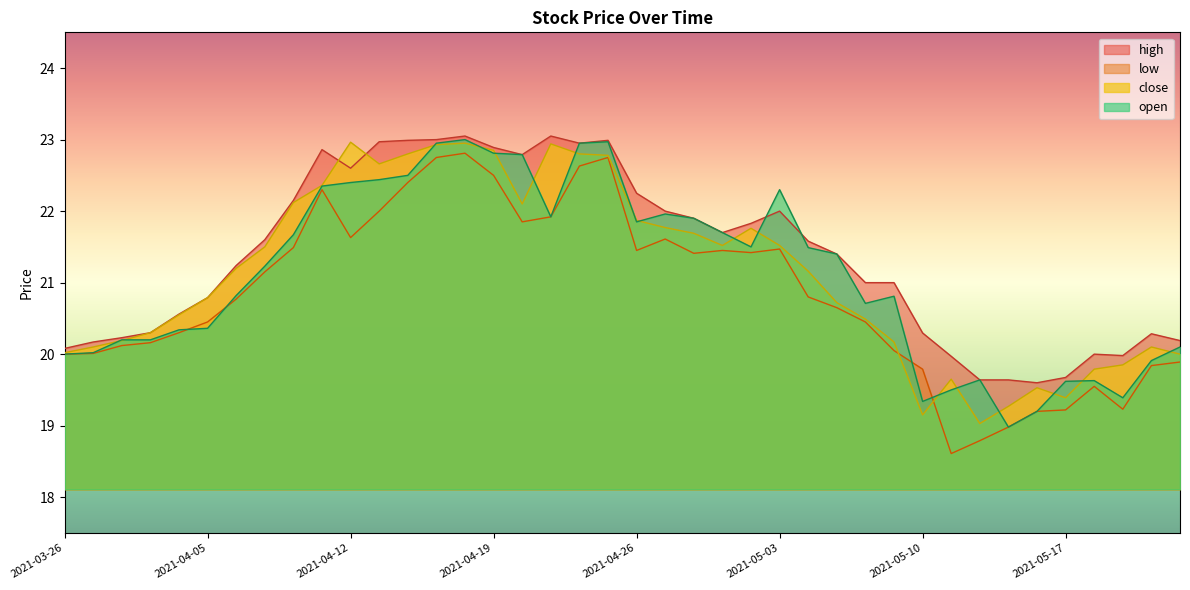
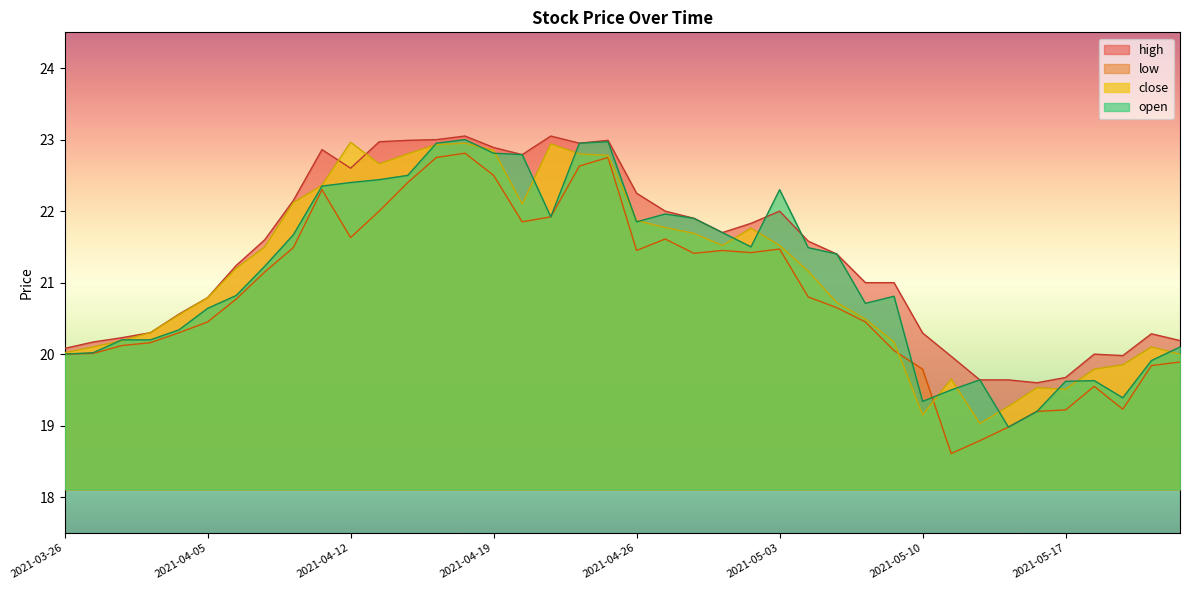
open, 2021-04-05: 20.4 -> 20.6
close, 2021-05-17: 19.4 -> 19.5
